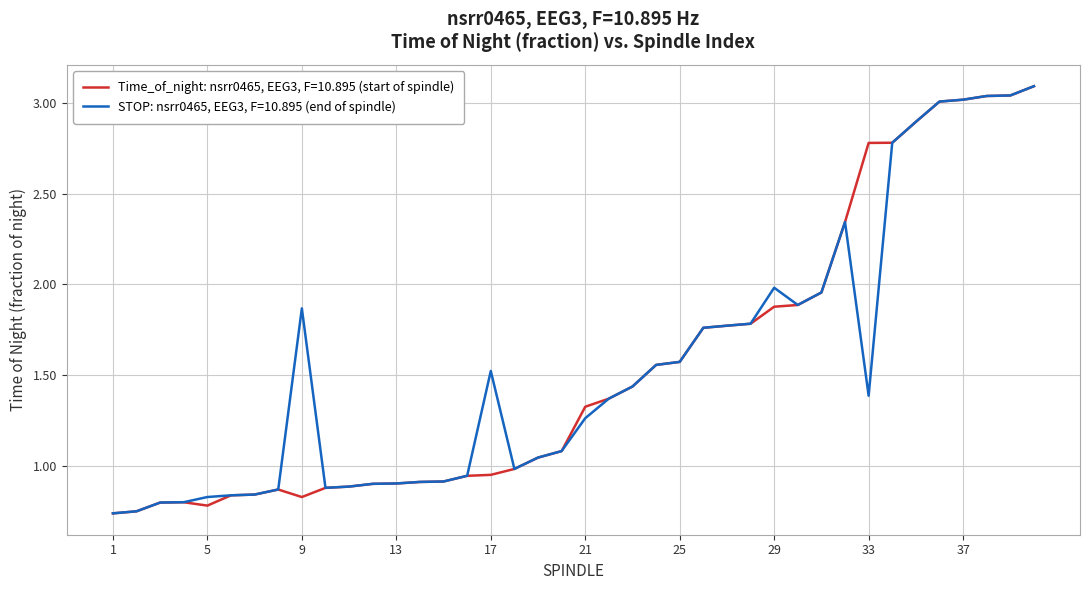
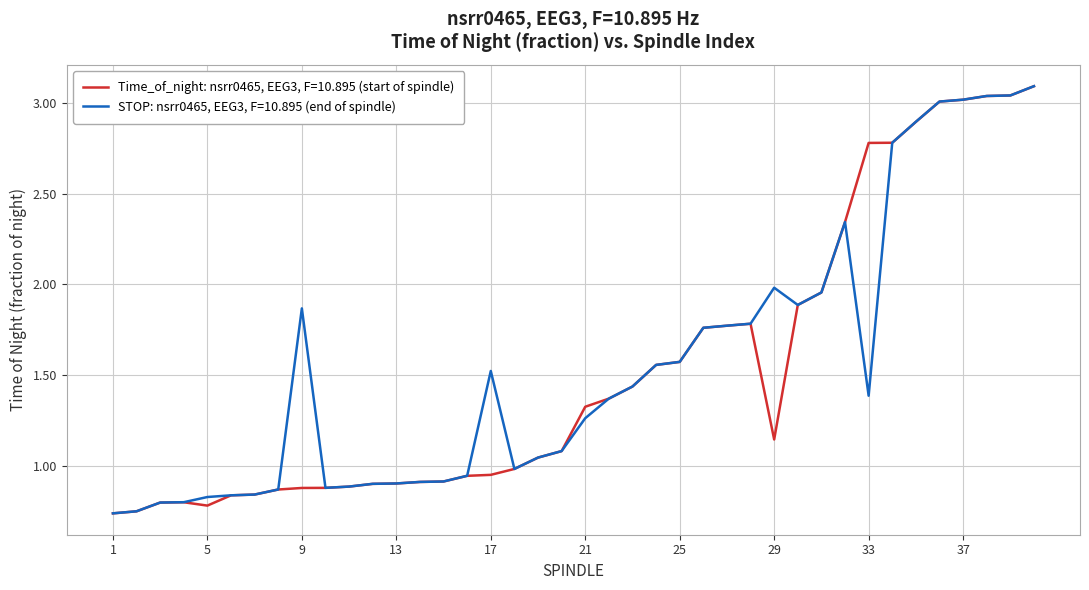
Time_of_night: nsrr0465, EEG3, F=10.895 (start of spindle), 9: 0.83 -> 0.88
Time_of_night: nsrr0465, EEG3, F=10.895 (start of spindle), 29: 1.88 -> 1.14
